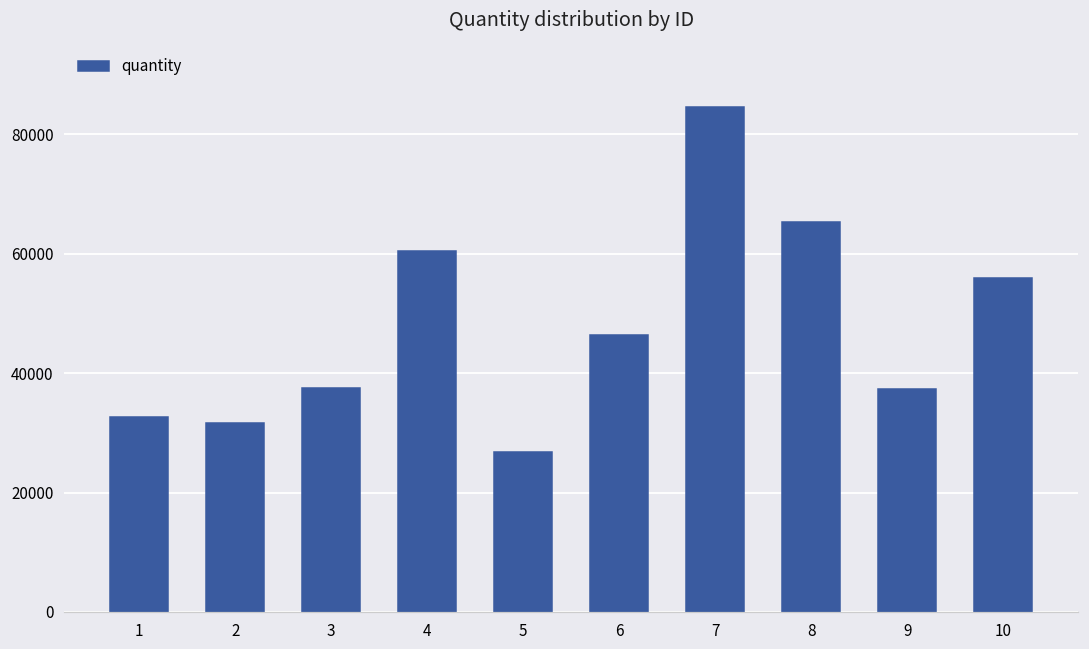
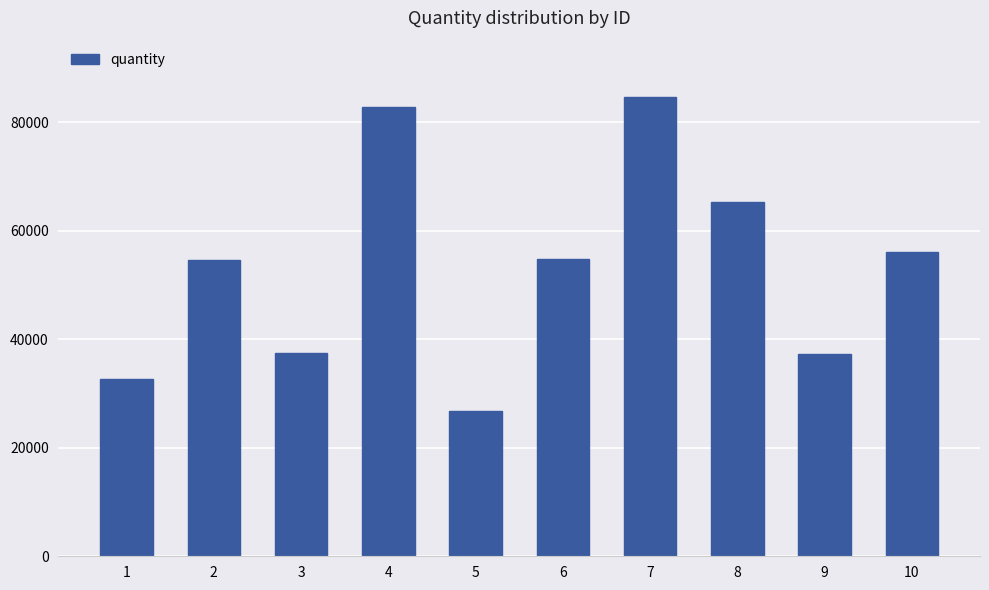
2: 32000 -> 55000
4: 60000 -> 83000
6: 46000 -> 55000
